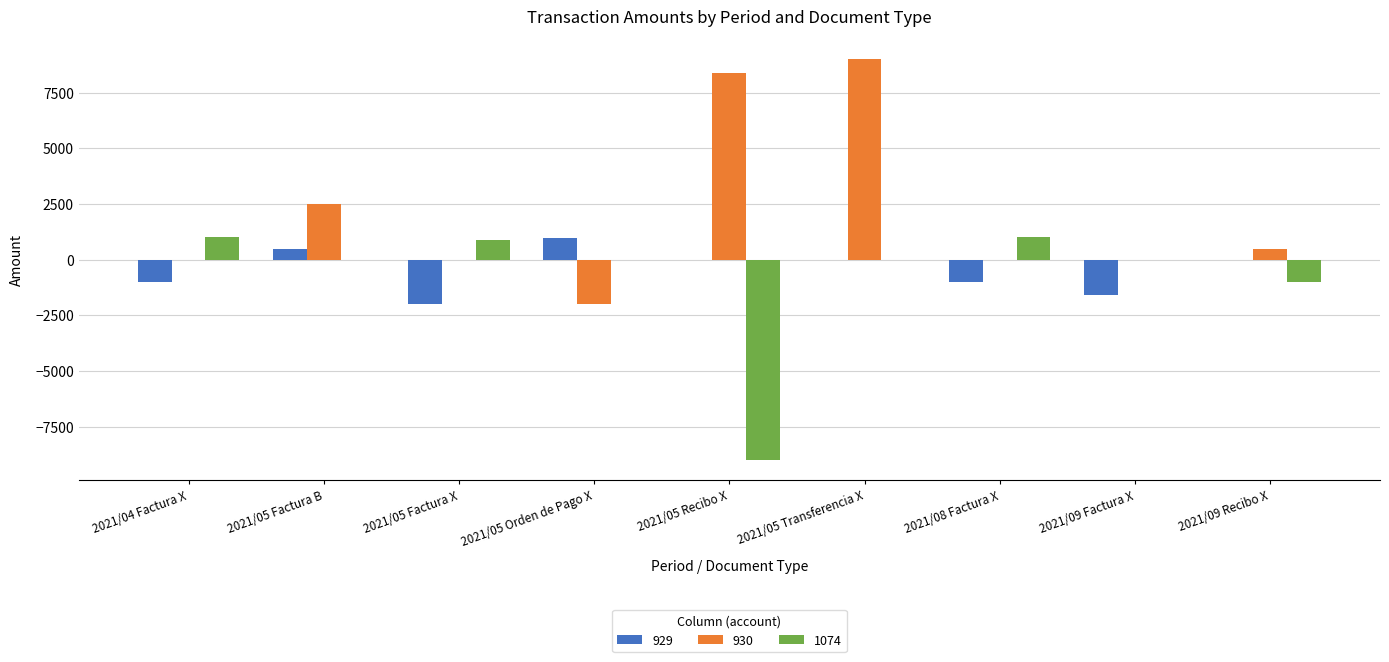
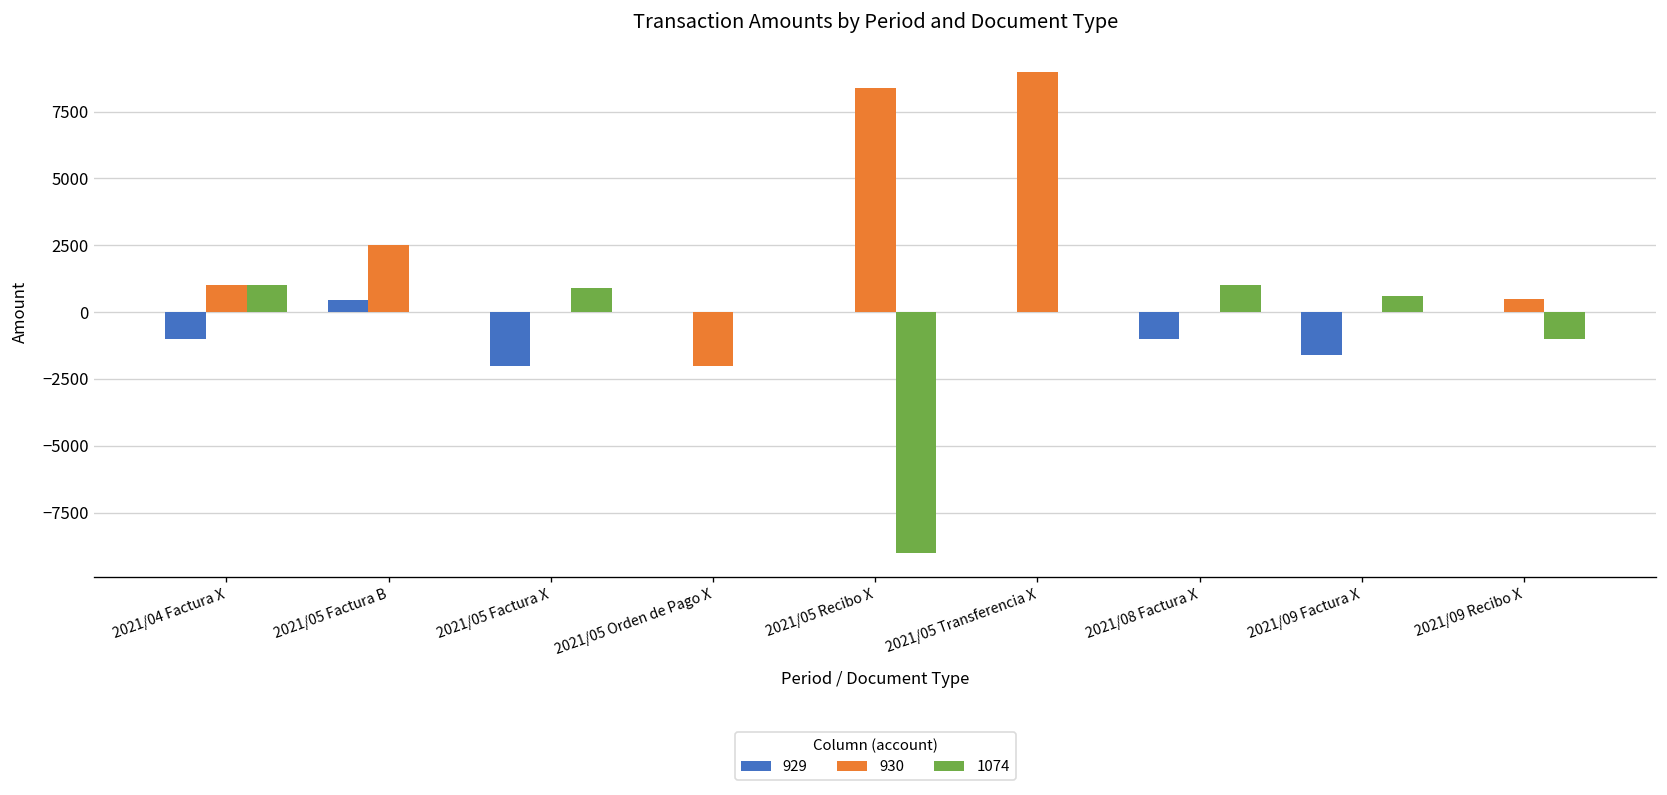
930, 2021/04 Factura X: 0 -> 1000
929, 2021/05 Orden de Pago X: 1000 -> 0
1074, 2021/09 Factura X: 0 -> 600
